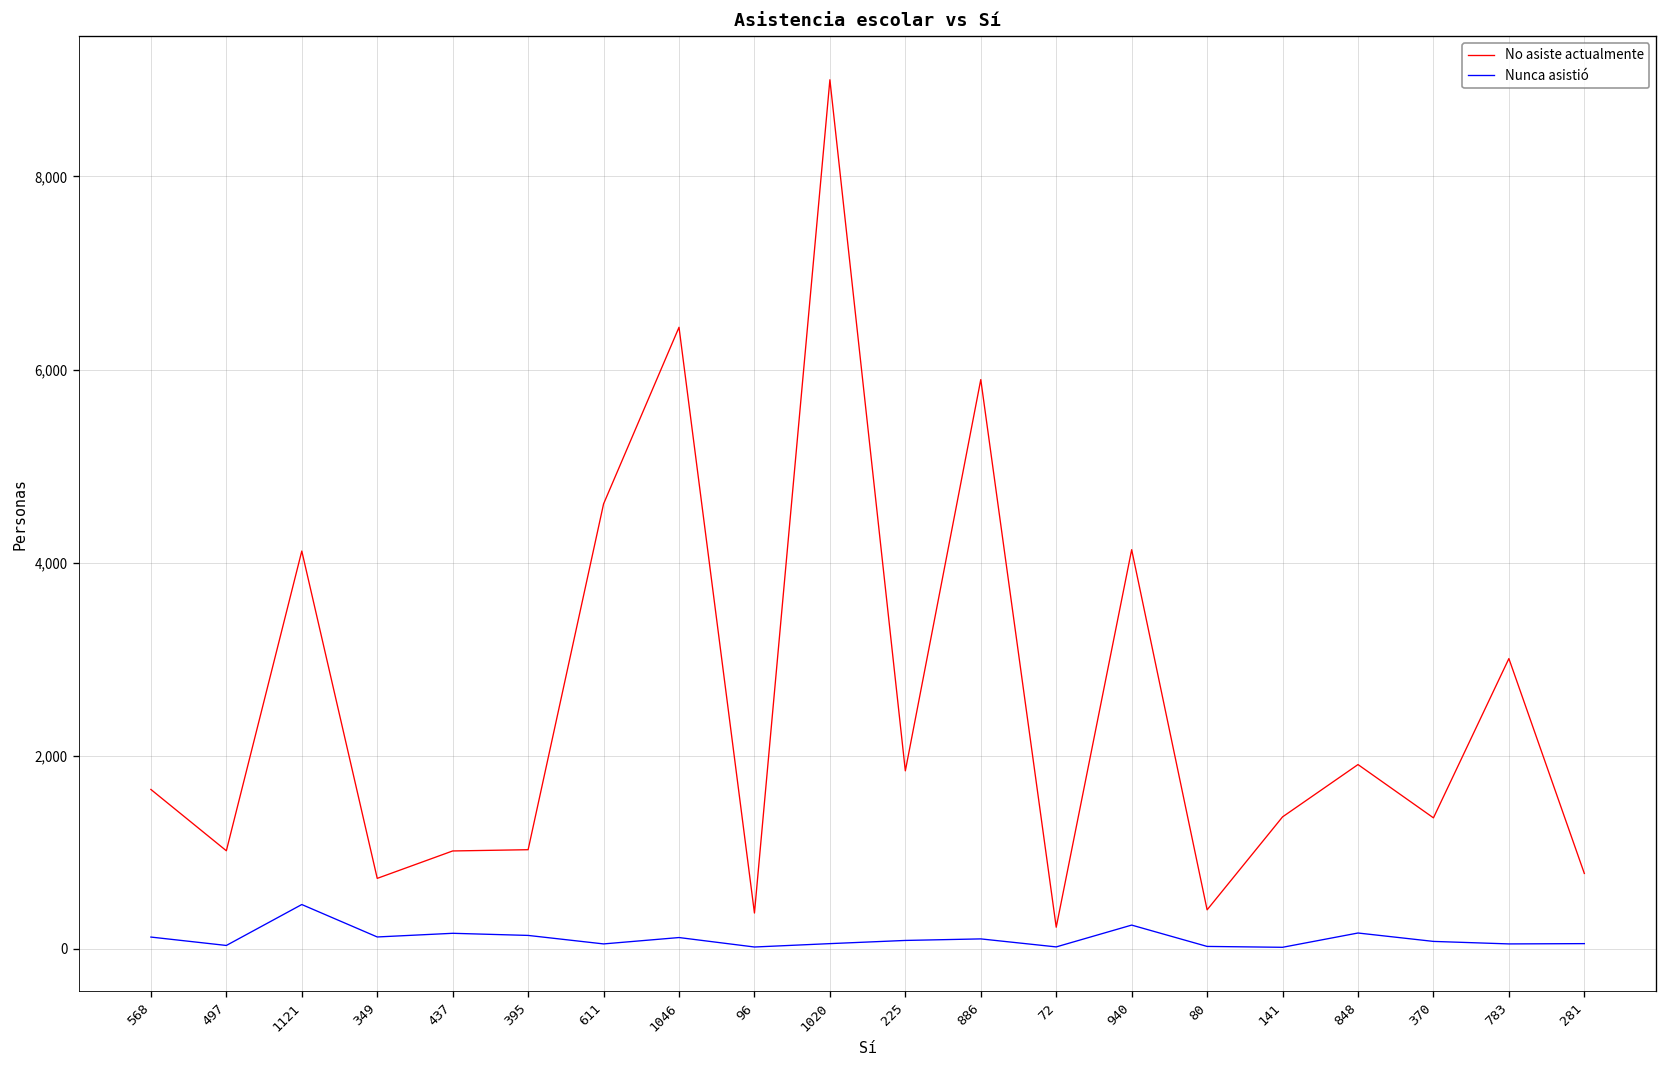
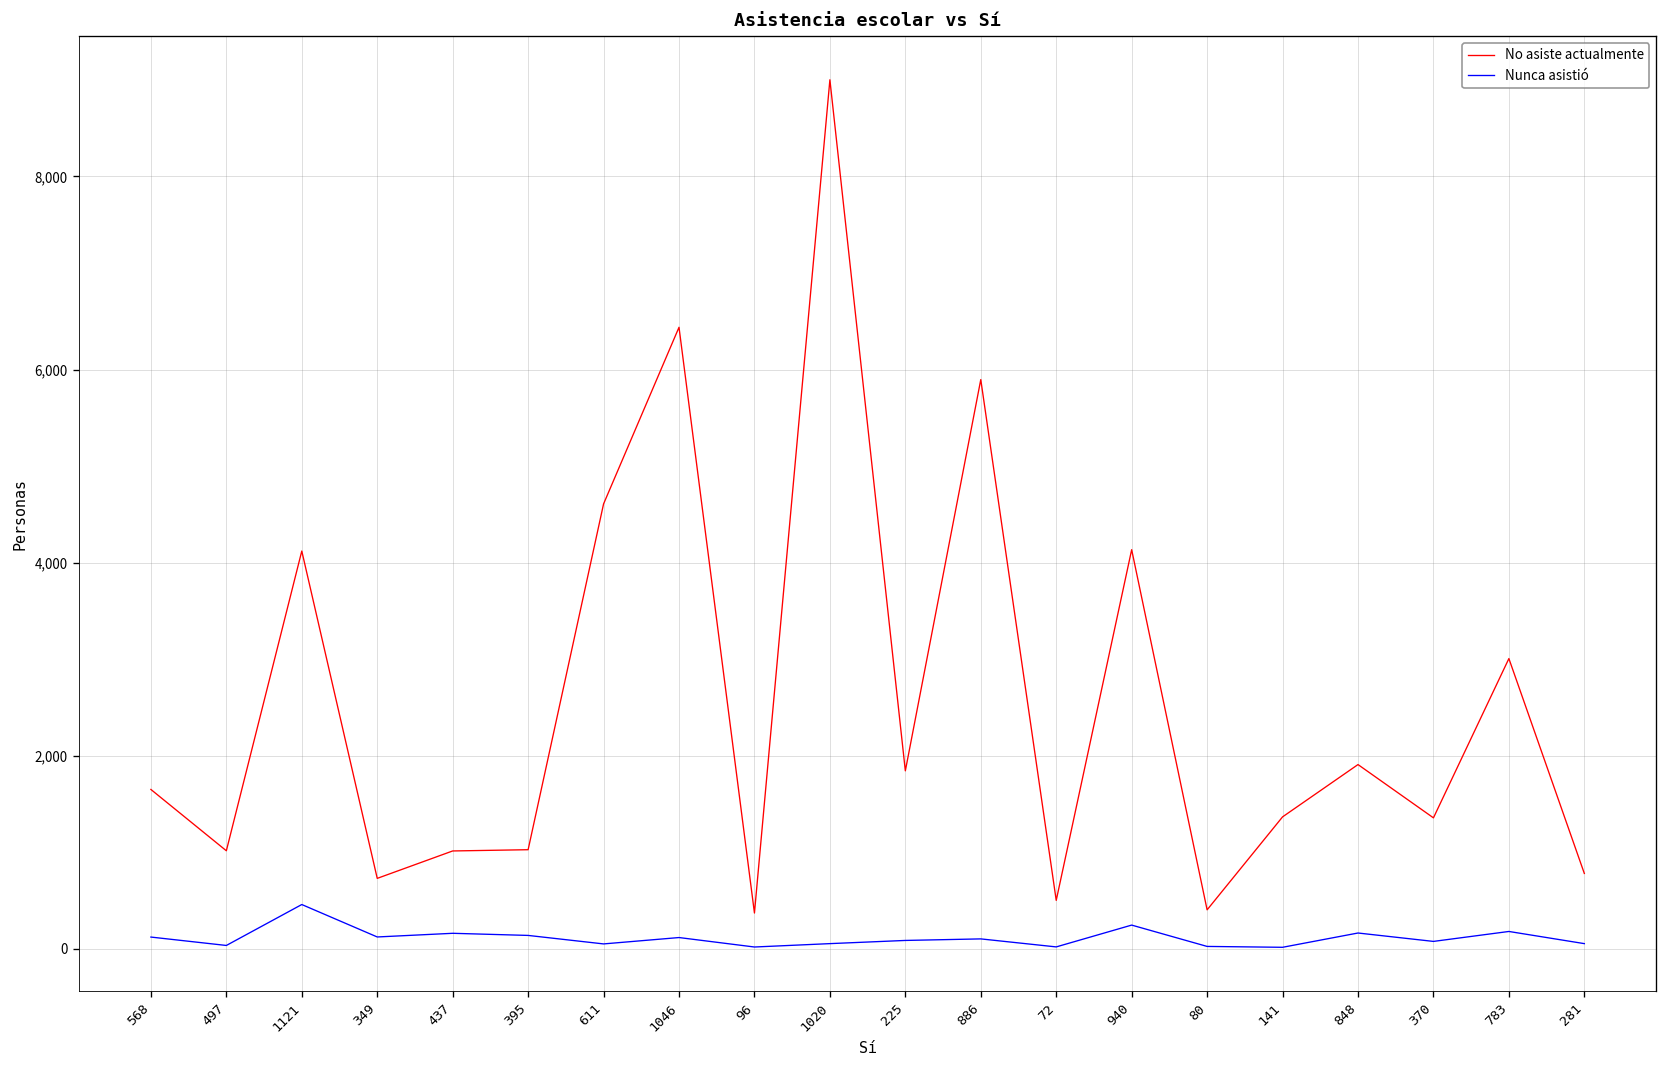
No asiste actualmente, 72: 200 -> 500
Nunca asistió, 783: 100 -> 200
